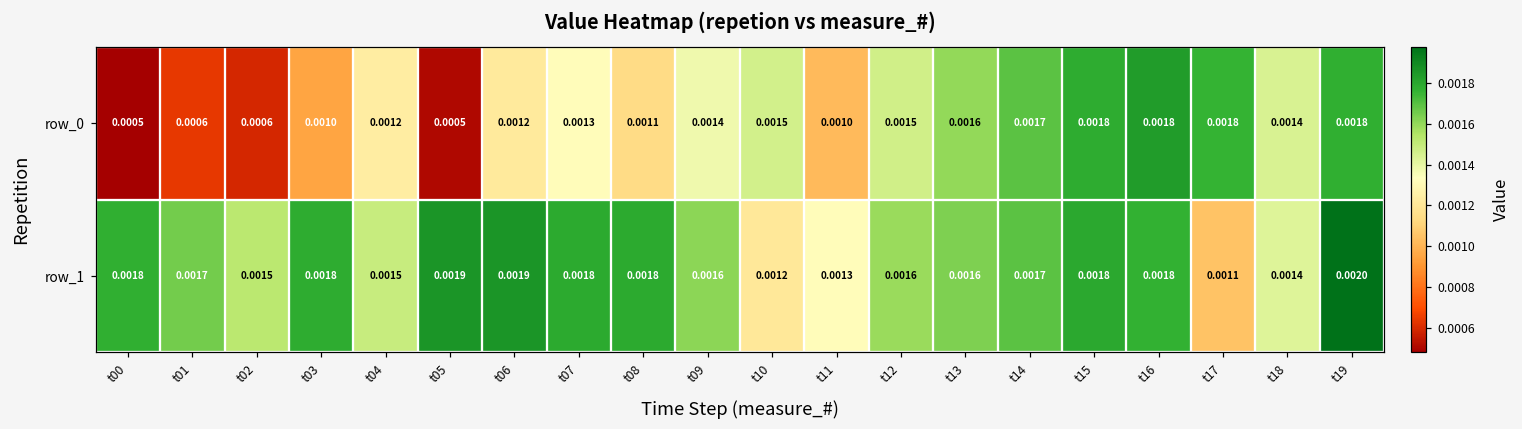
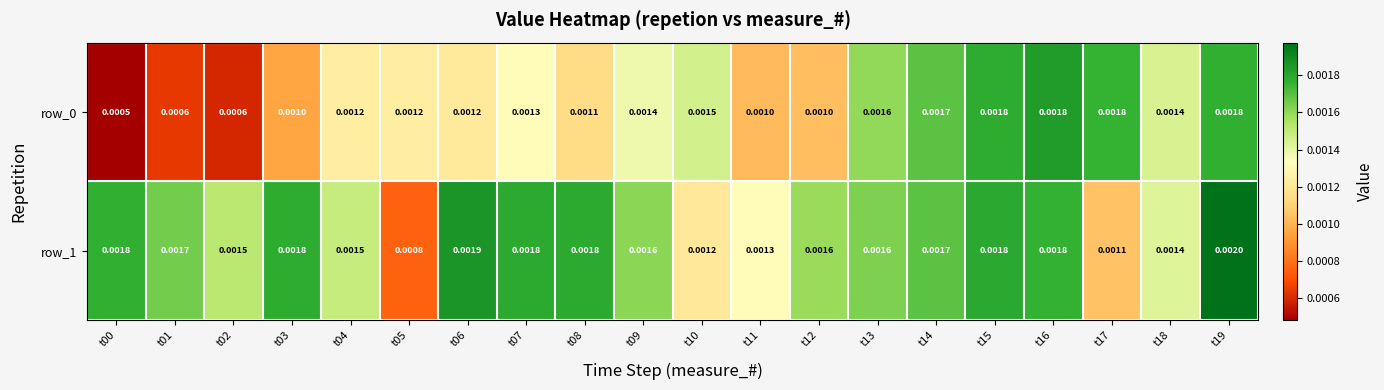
row_0, t05: 0.0005 -> 0.0012
row_0, t12: 0.0015 -> 0.0010
row_1, t05: 0.0019 -> 0.0008
